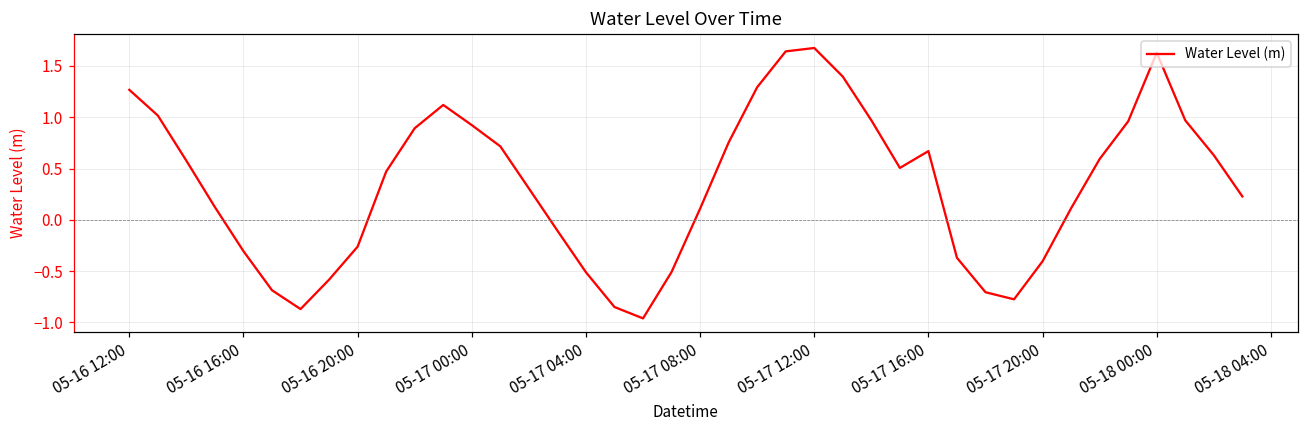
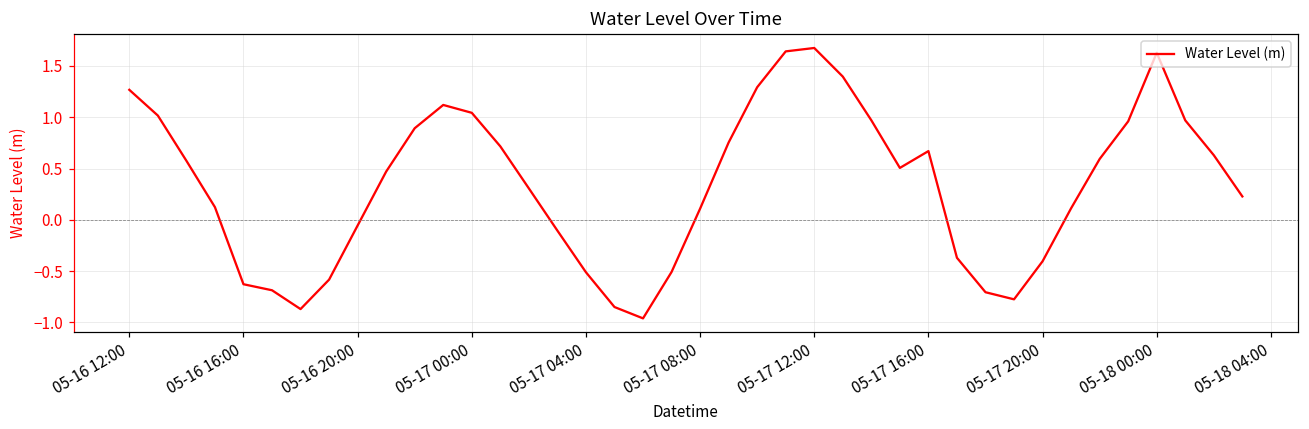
05-16 16:00: -0.3 -> -0.6
05-16 20:00: -0.3 -> -0.1
05-17 00:00: 0.9 -> 1.0
